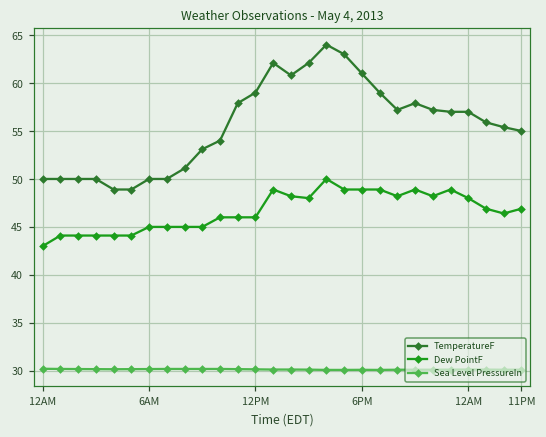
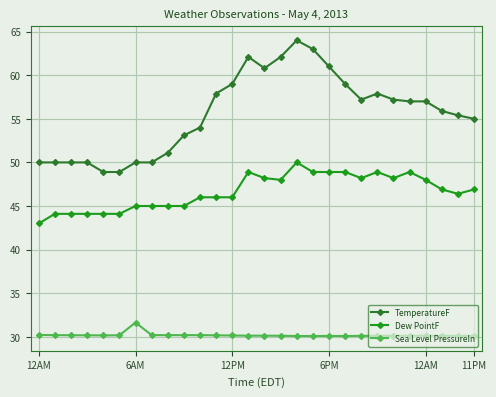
Sea Level PressureIn, 6AM: 30 -> 32
